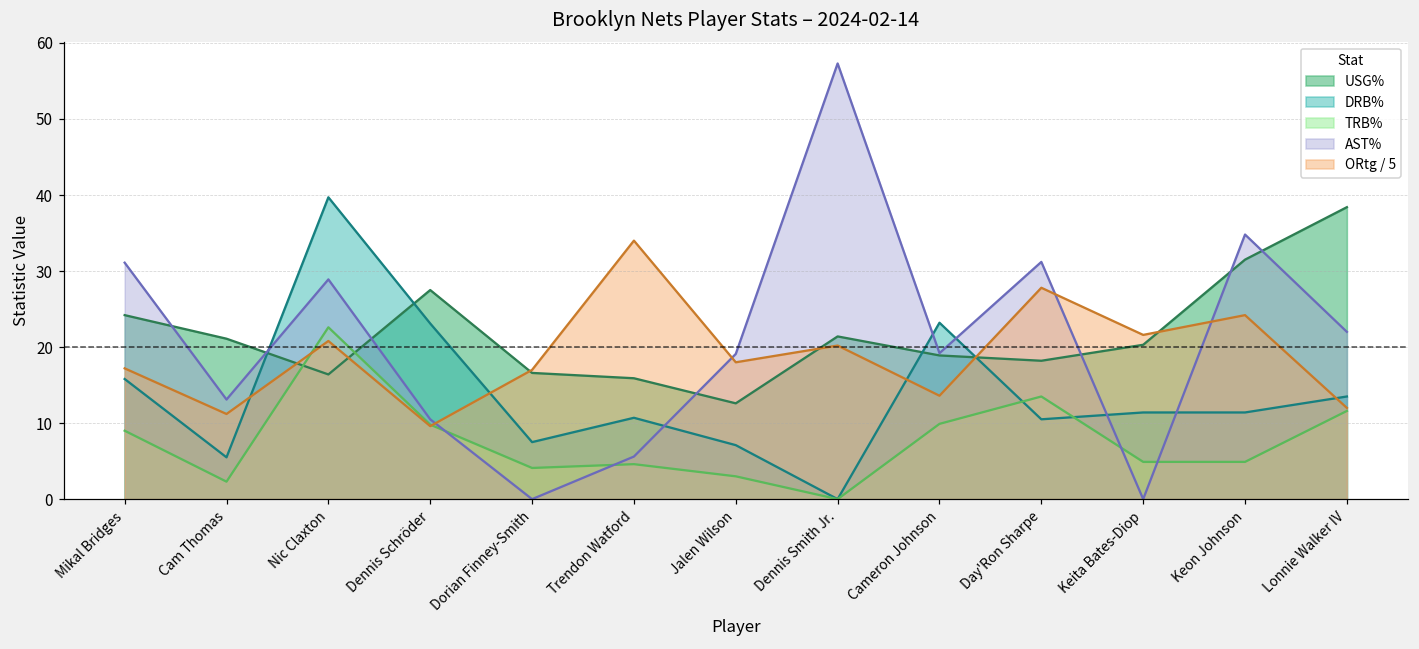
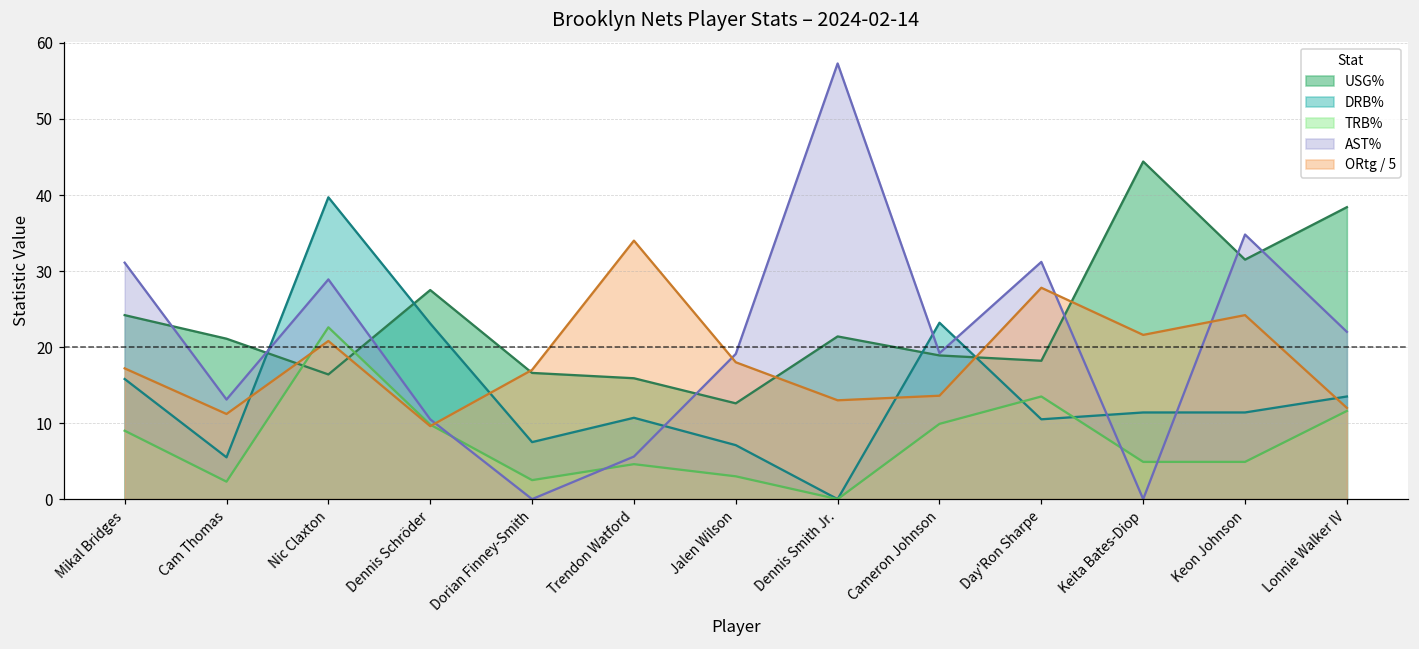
TRB%, Dorian Finney-Smith: 4 -> 3
ORtg / 5, Dennis Smith Jr.: 20 -> 13
USG%, Keita Bates-Diop: 20 -> 44
